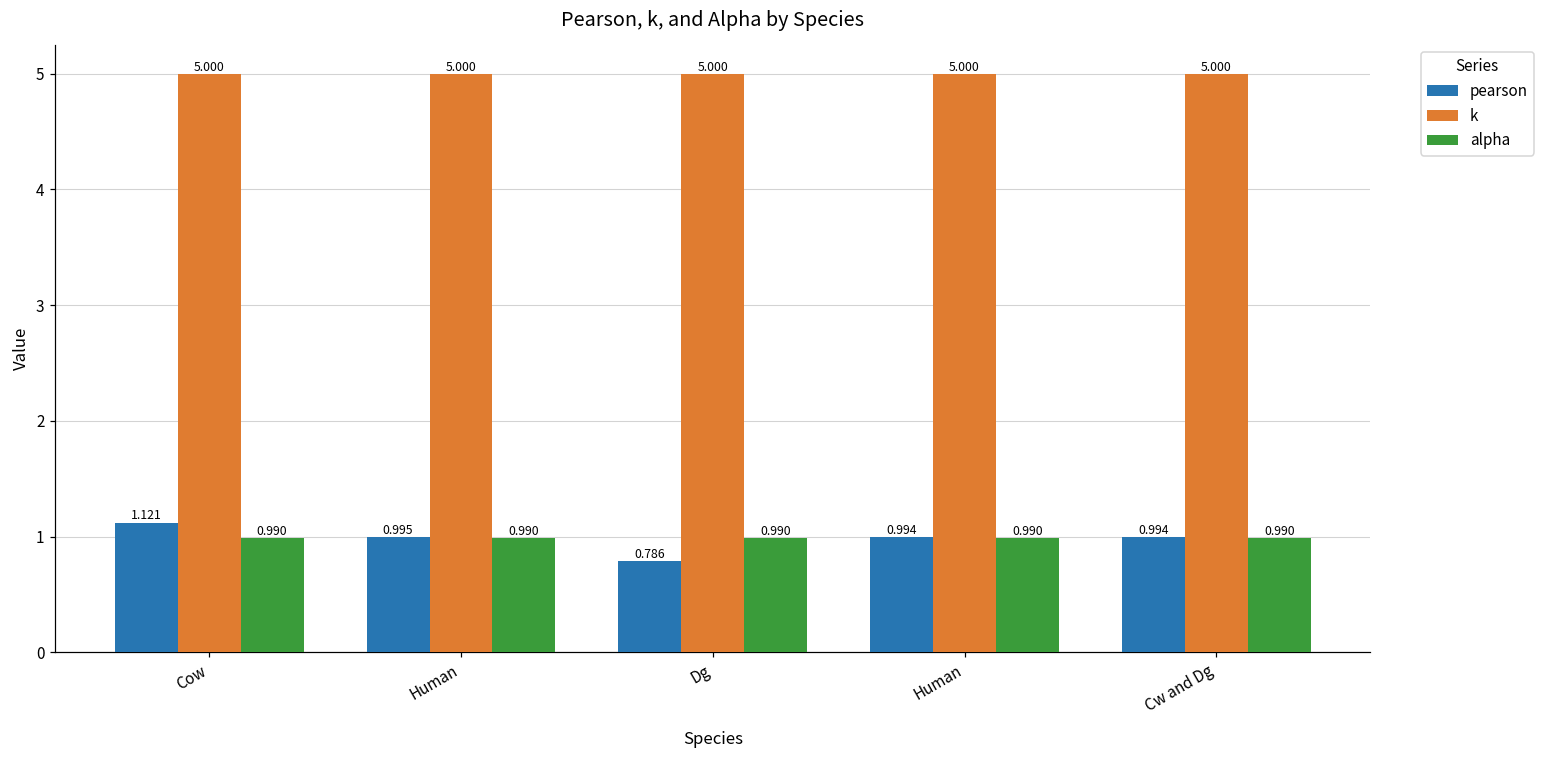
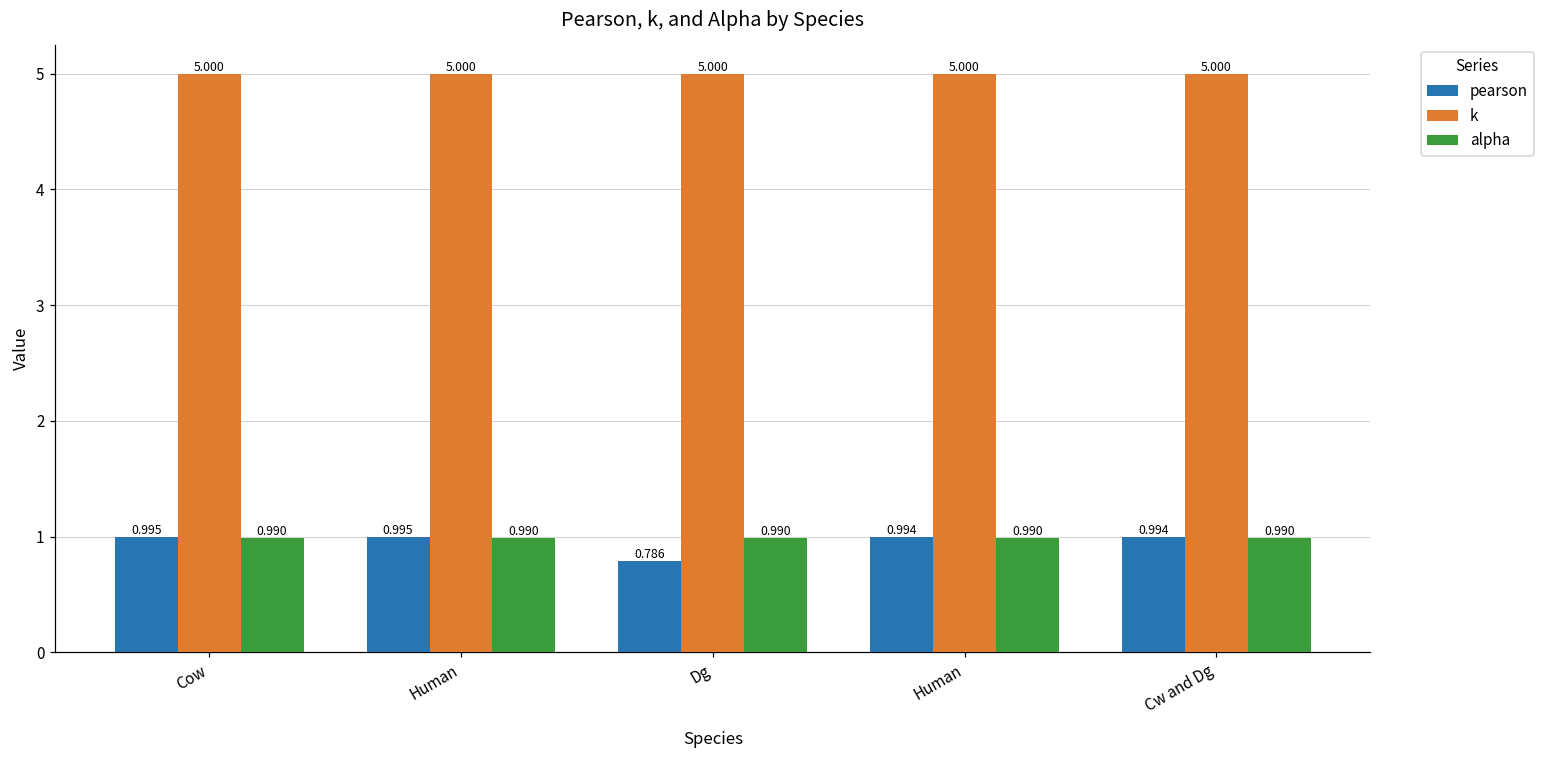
pearson, Cow: 1.121 -> 0.995
